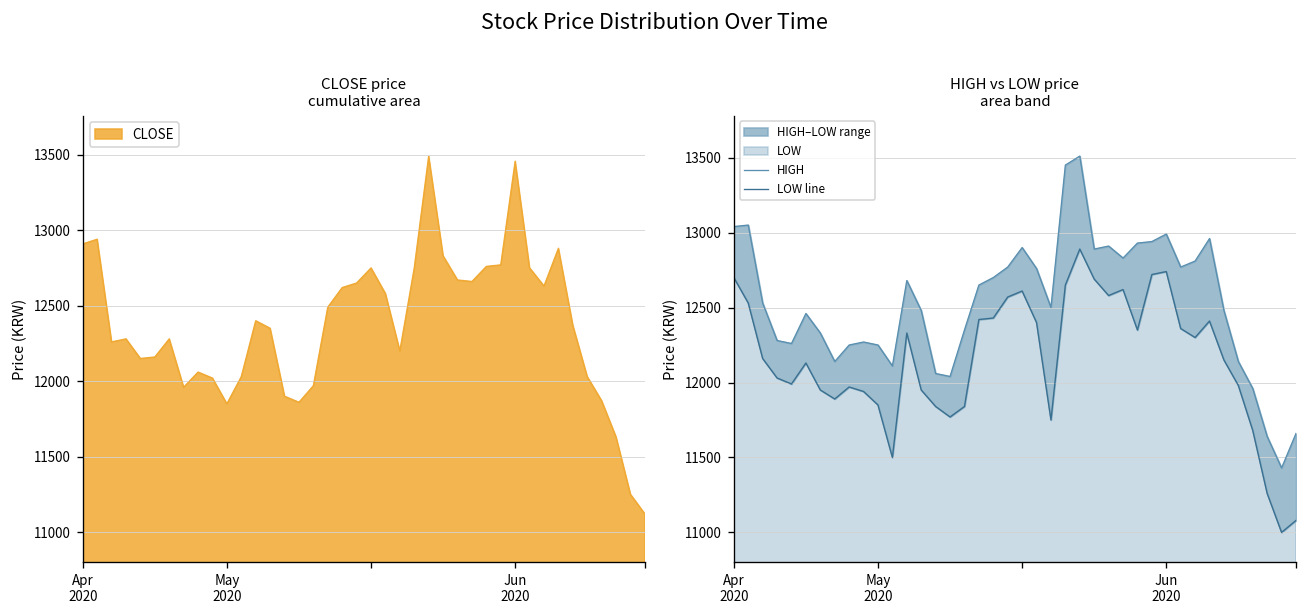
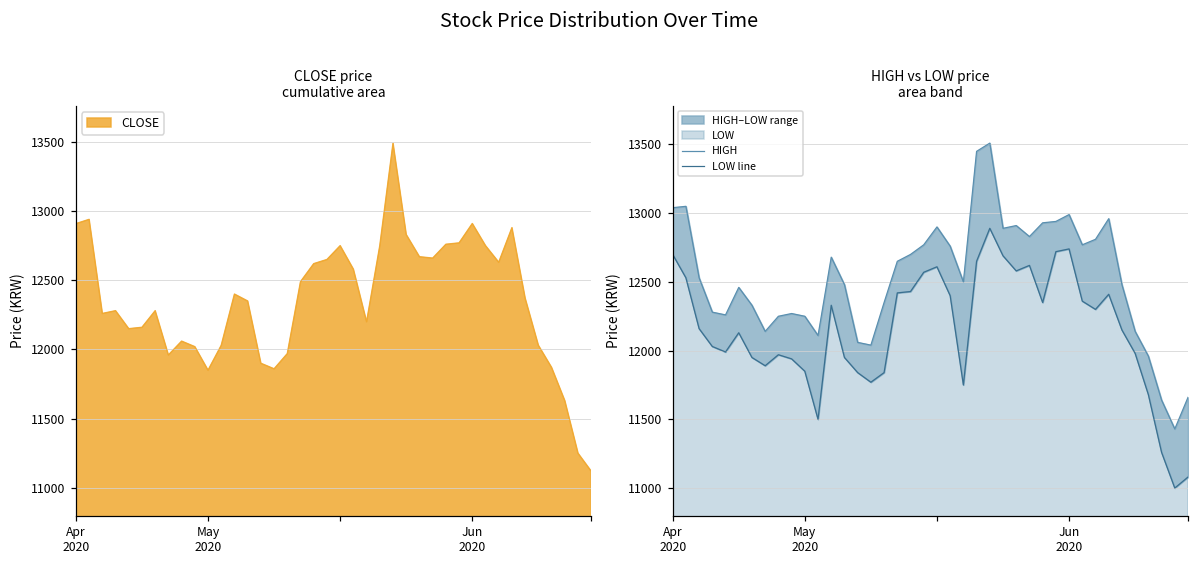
CLOSE price cumulative area, Jun 2020: 13460 -> 12910
